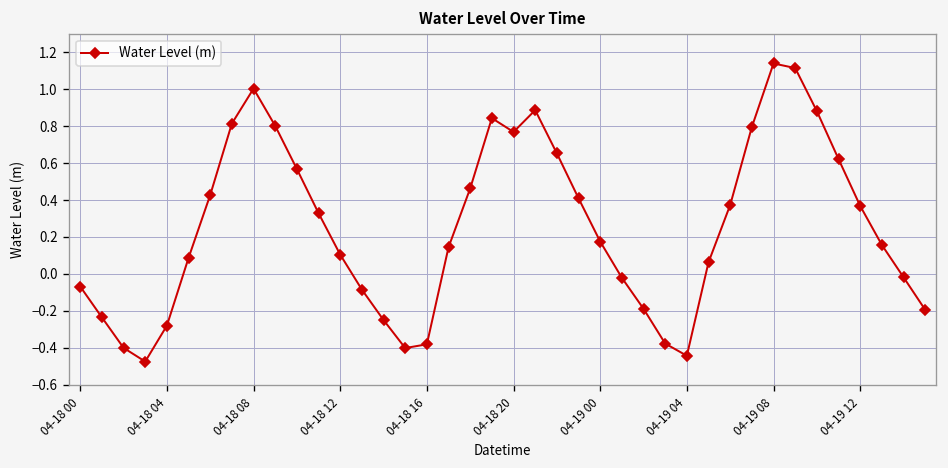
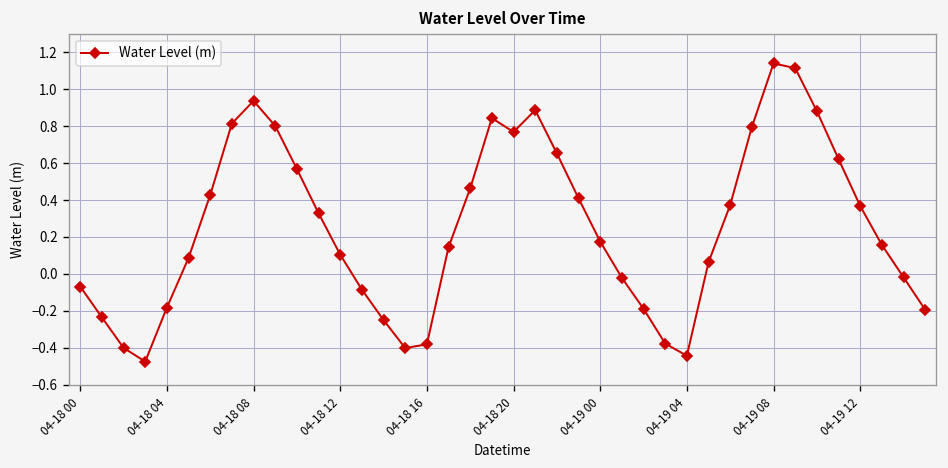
04-18 04: -0.28 -> -0.18
04-18 08: 1.00 -> 0.94
